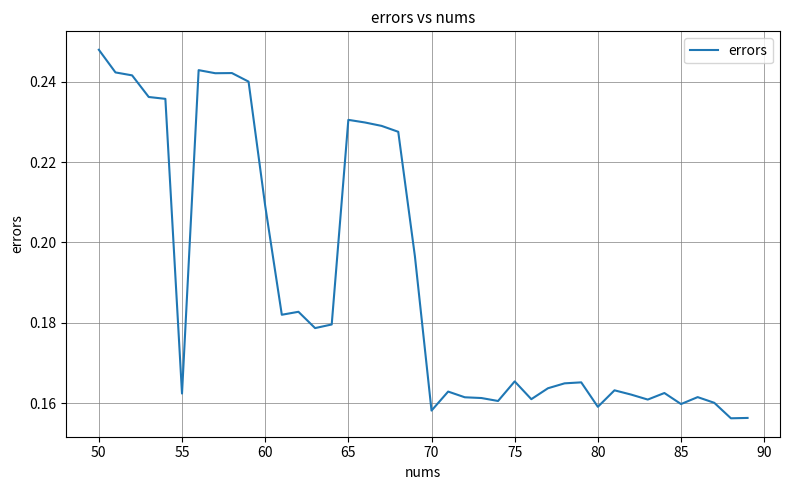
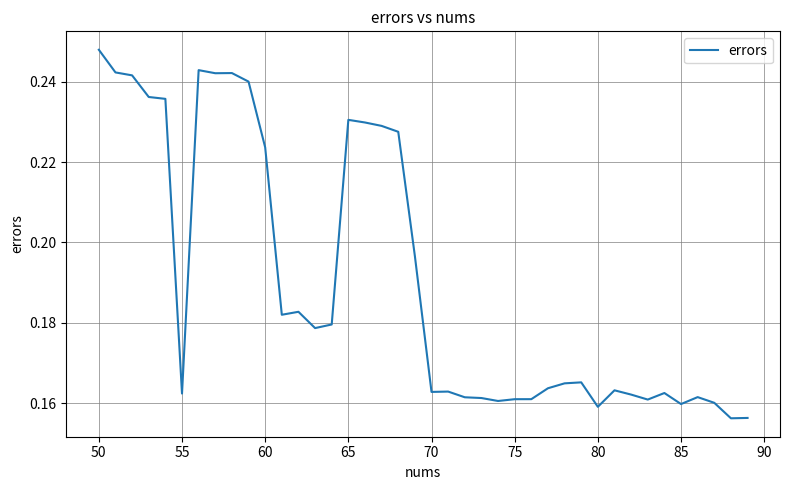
60: 0.209 -> 0.224
70: 0.158 -> 0.163
75: 0.165 -> 0.161
